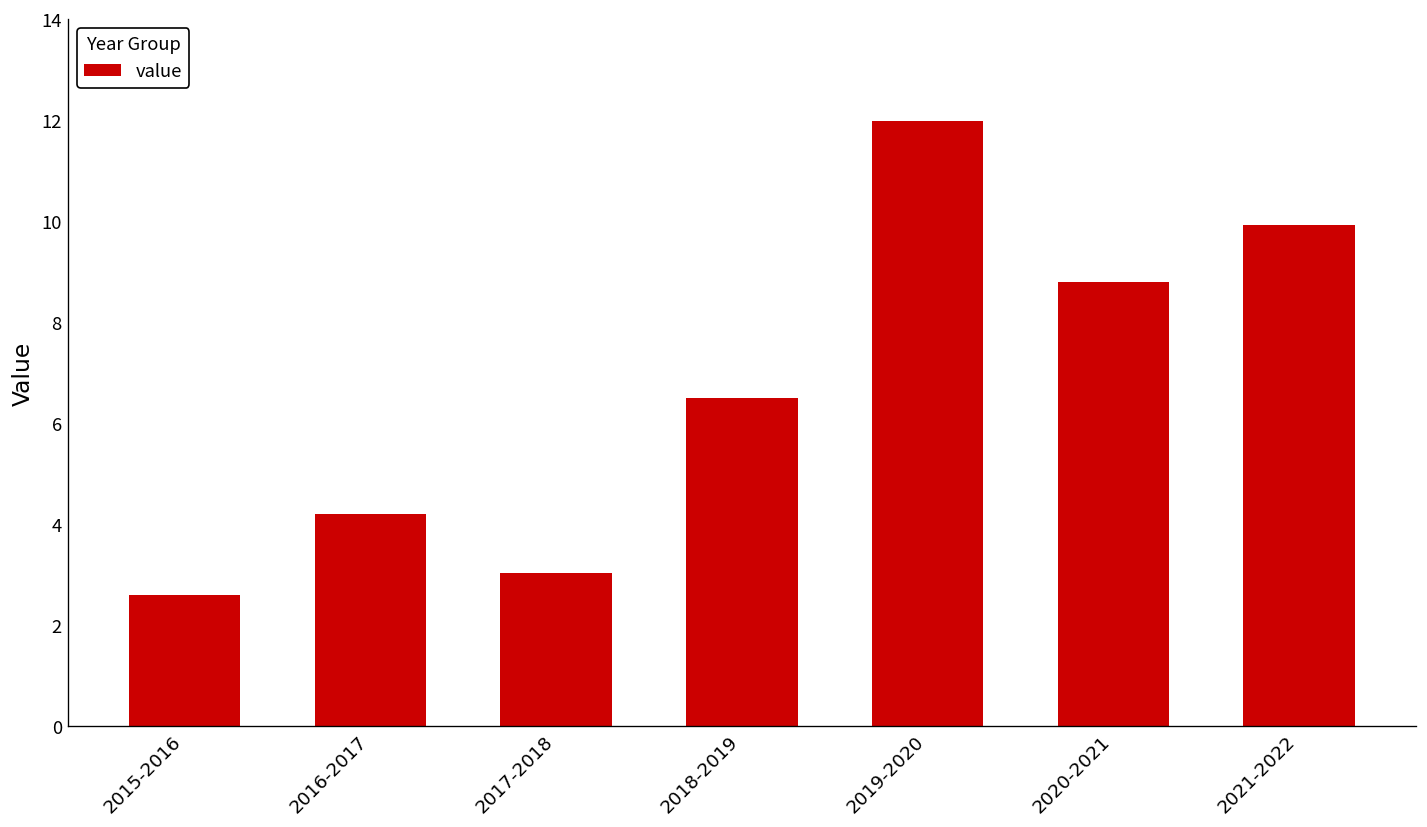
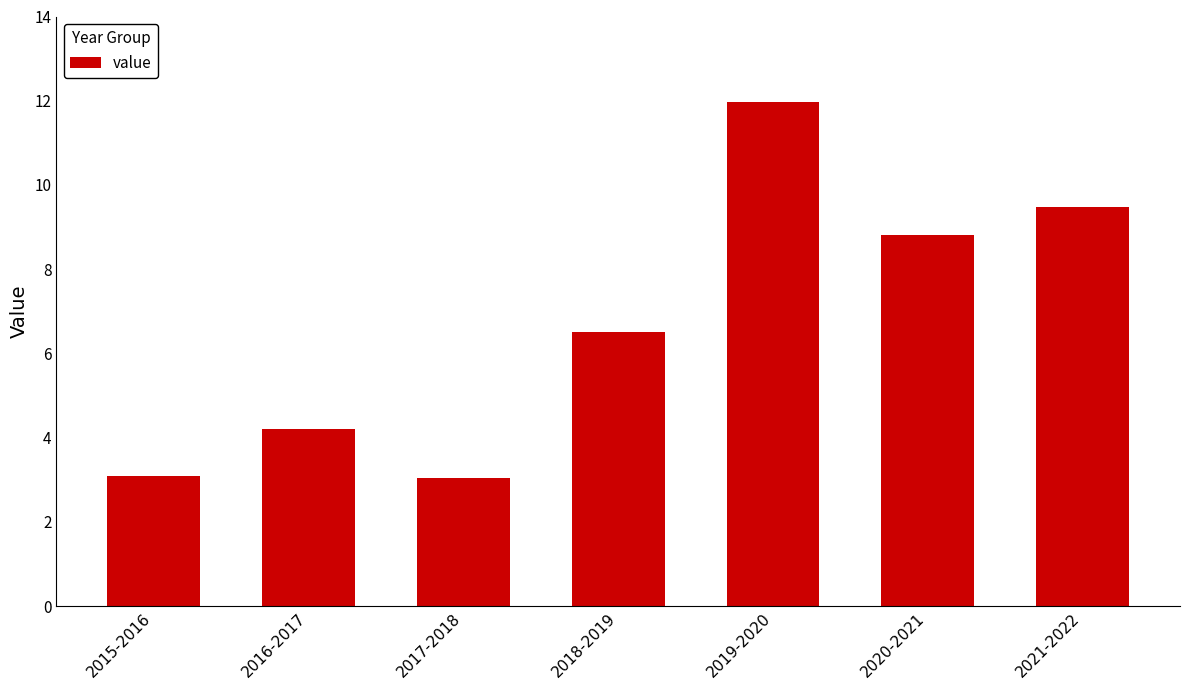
2015-2016: 2.6 -> 3.1
2021-2022: 9.9 -> 9.5
